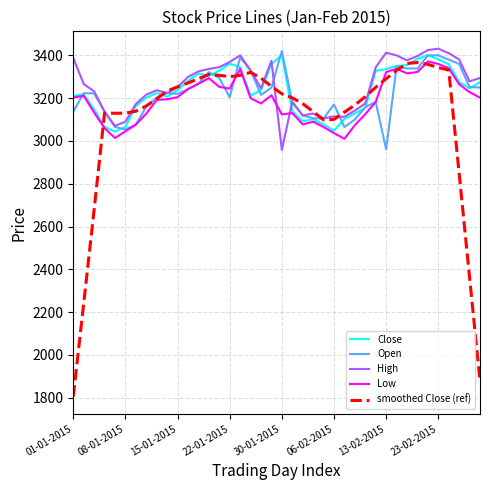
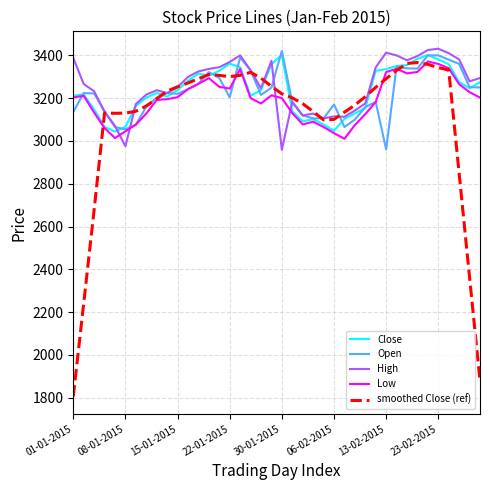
High, 08-01-2015: 3090 -> 2980
Low, 30-01-2015: 3120 -> 3200
